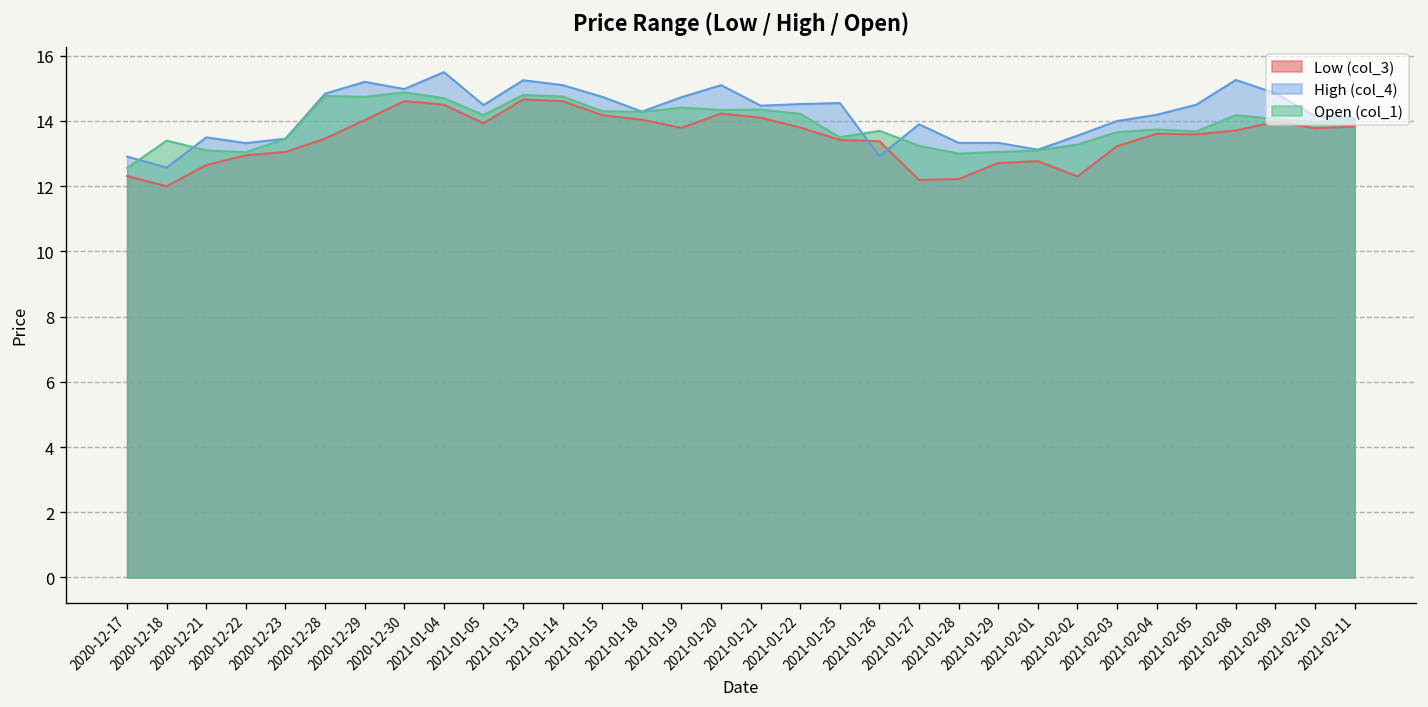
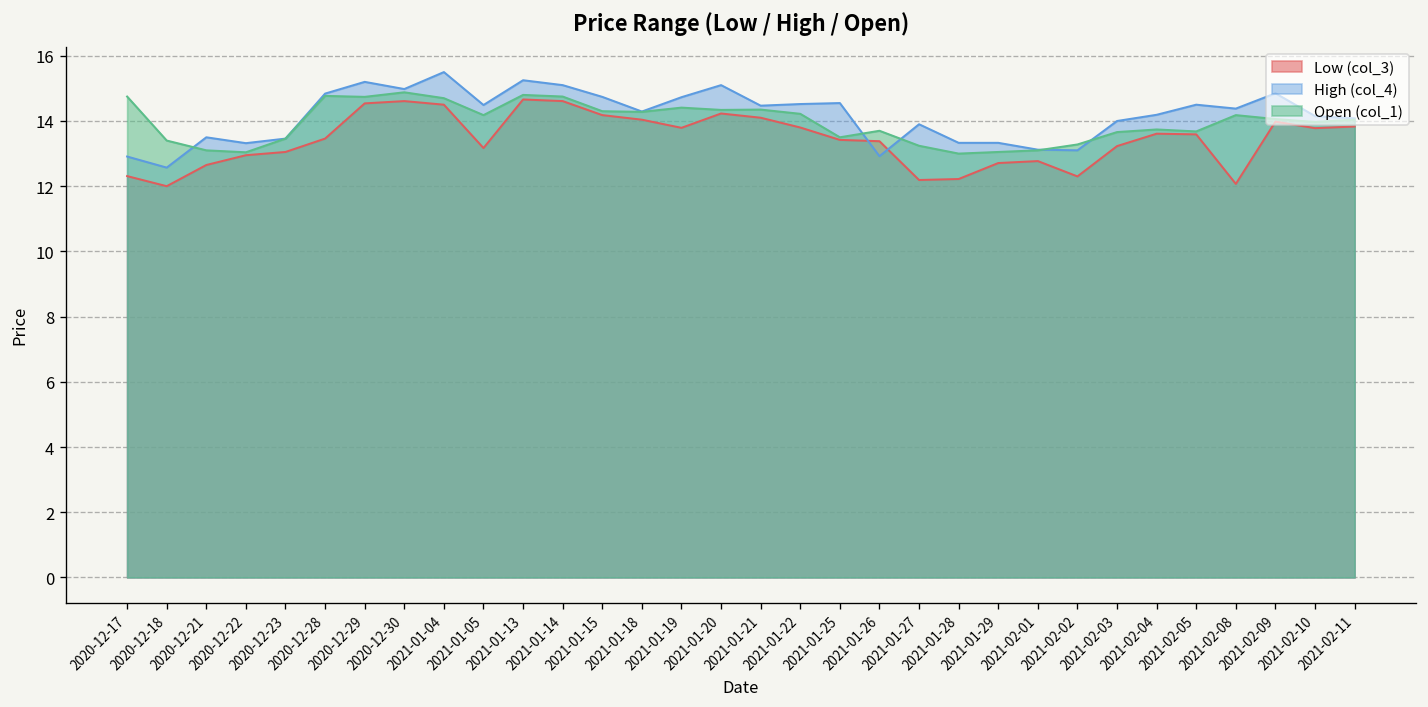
Open (col_1), 2020-12-17: 12.6 -> 14.8
Low (col_3), 2020-12-29: 14.0 -> 14.5
Low (col_3), 2021-01-05: 13.9 -> 13.2
High (col_4), 2021-02-02: 13.6 -> 13.1
Low (col_3), 2021-02-08: 13.7 -> 12.1
High (col_4), 2021-02-08: 15.3 -> 14.4
